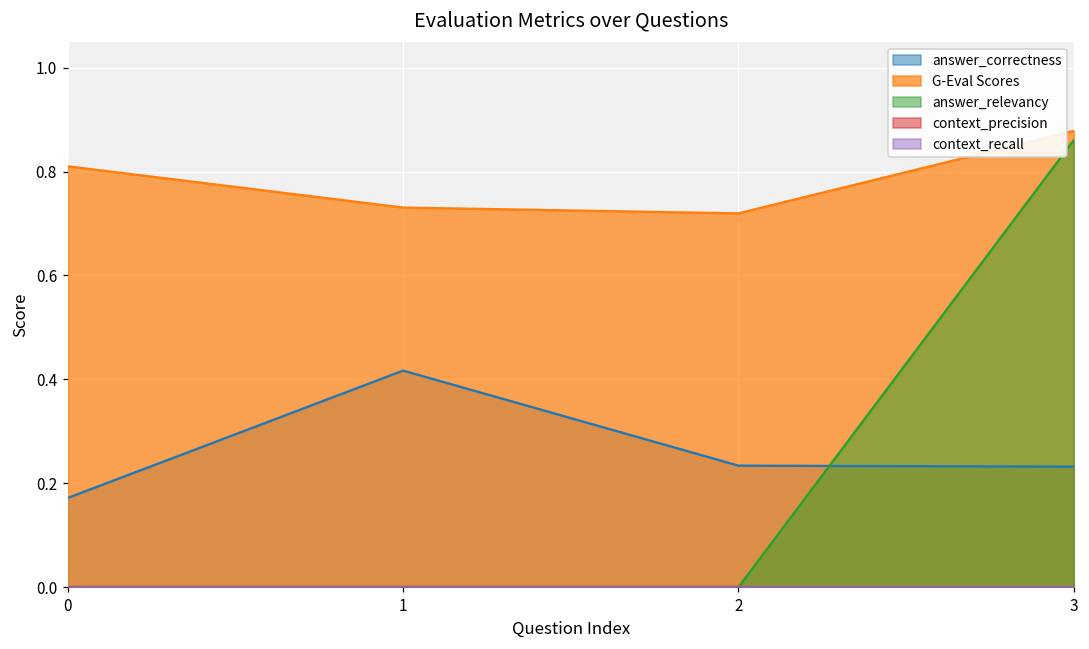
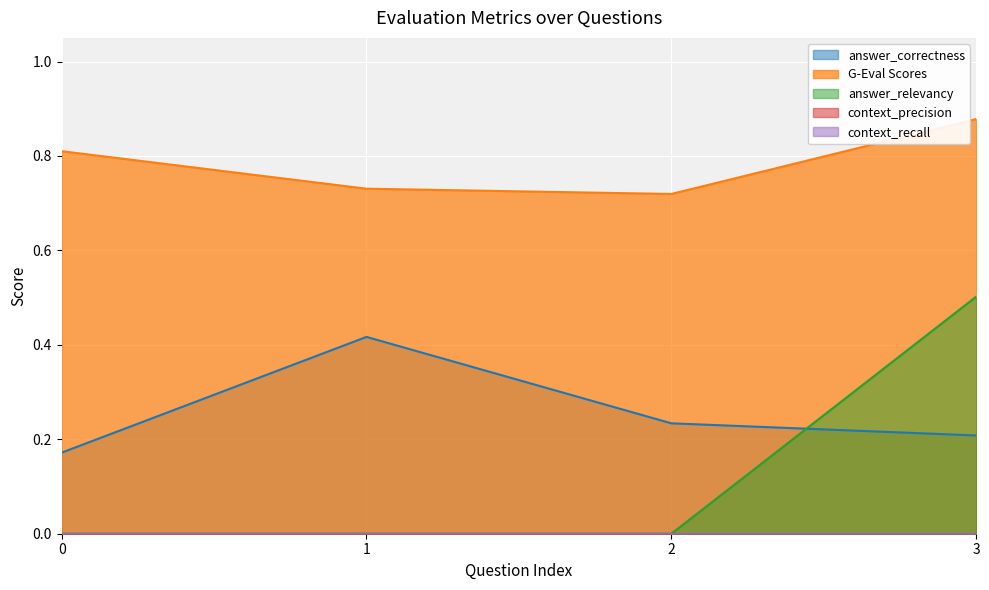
answer_correctness, 3: 0.23 -> 0.21
answer_relevancy, 3: 0.86 -> 0.50
